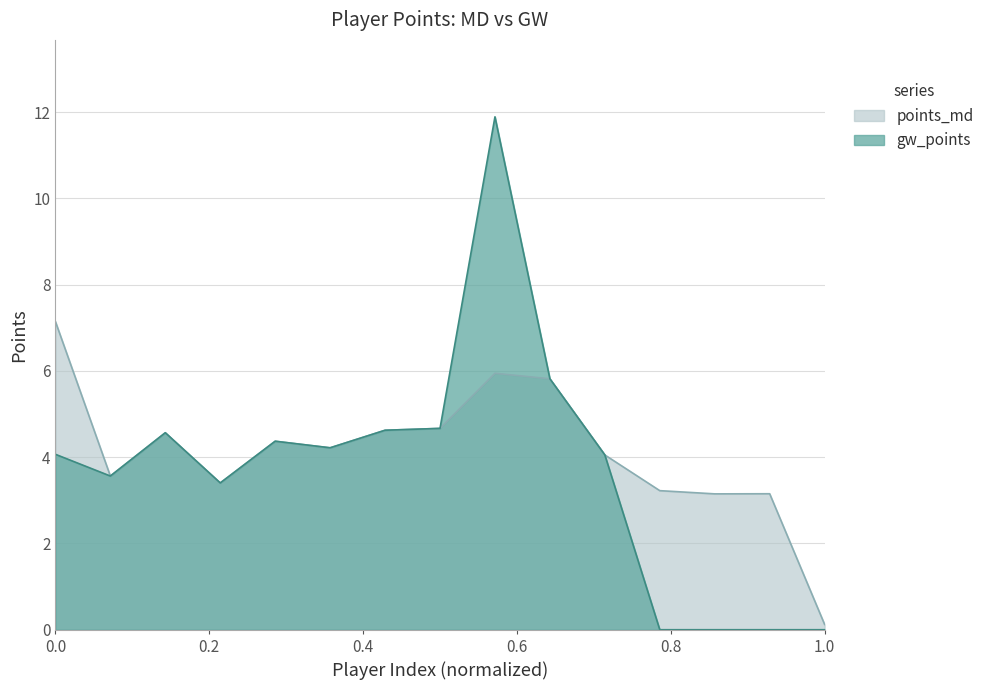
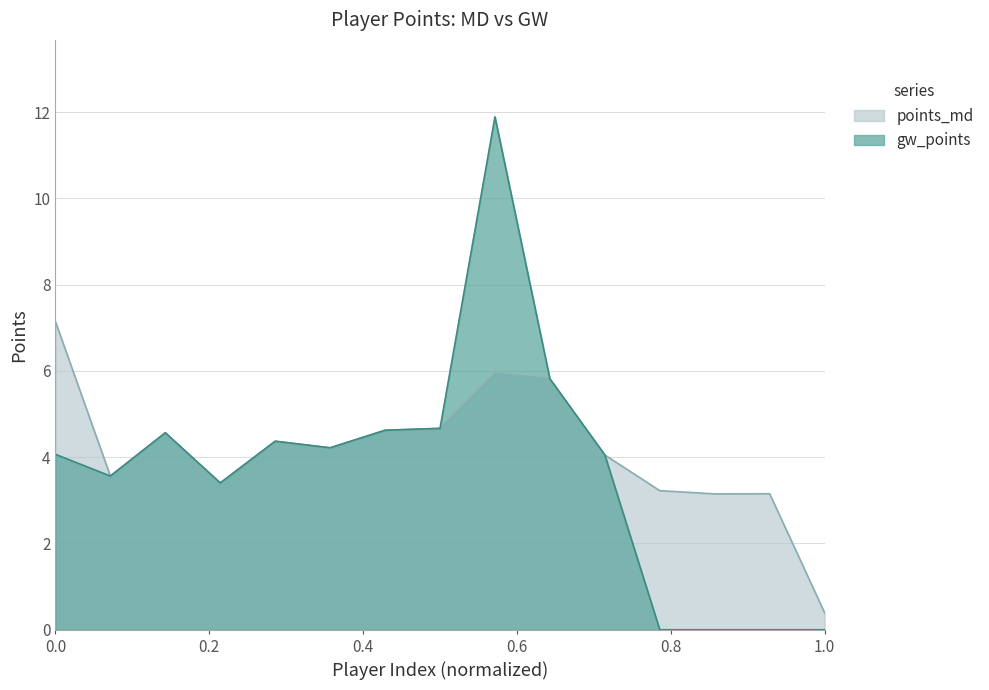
points_md, 1.0: 0.1 -> 0.4
